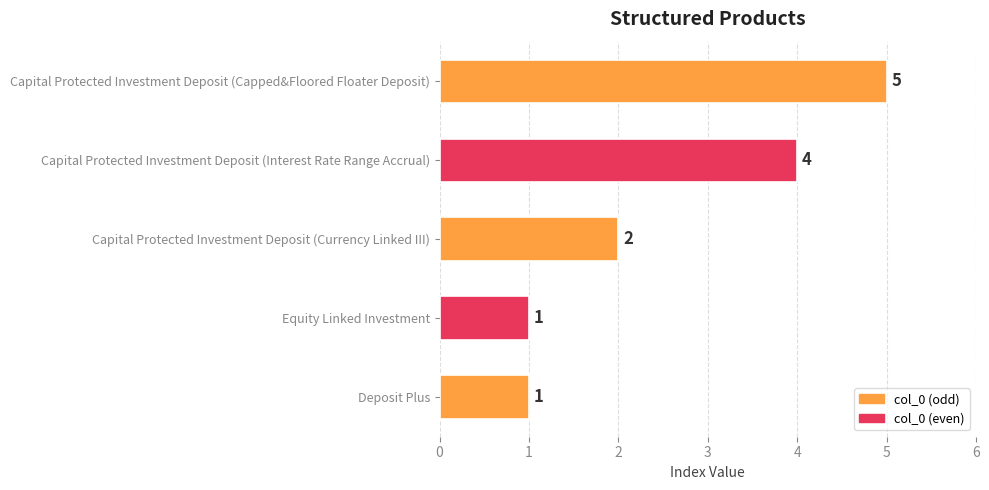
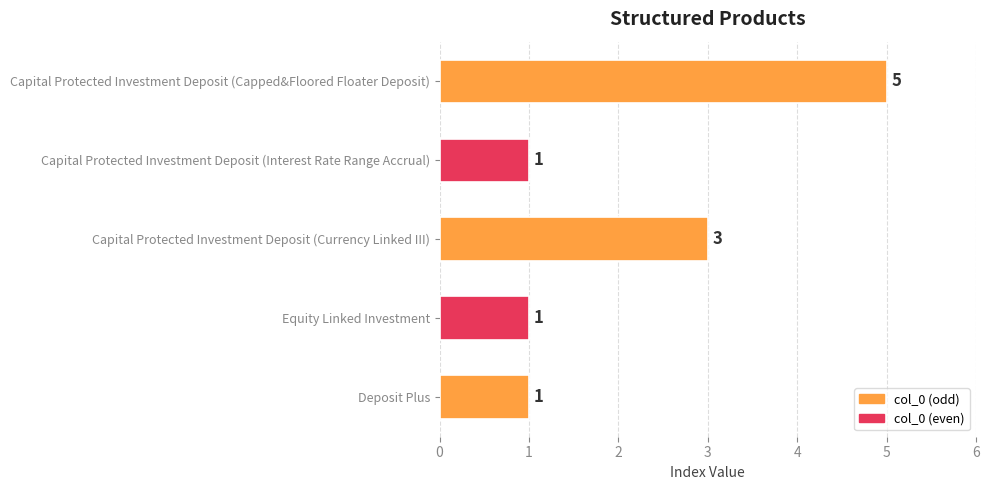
Capital Protected Investment Deposit (Interest Rate Range Accrual): 4 -> 1
Capital Protected Investment Deposit (Currency Linked III): 2 -> 3
